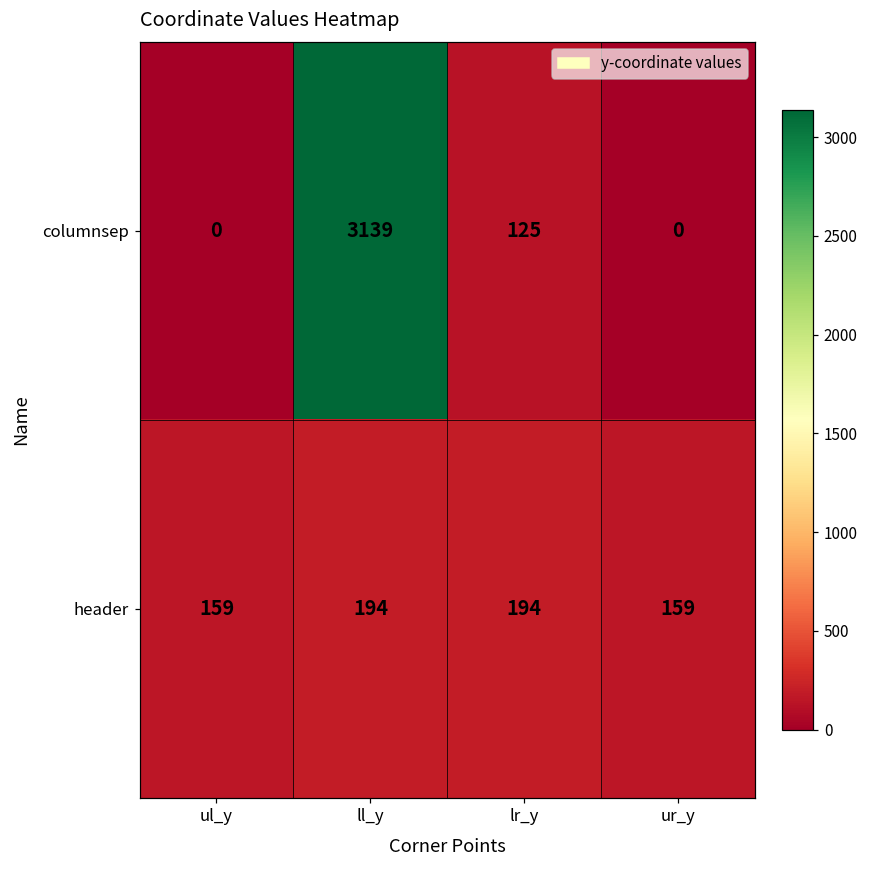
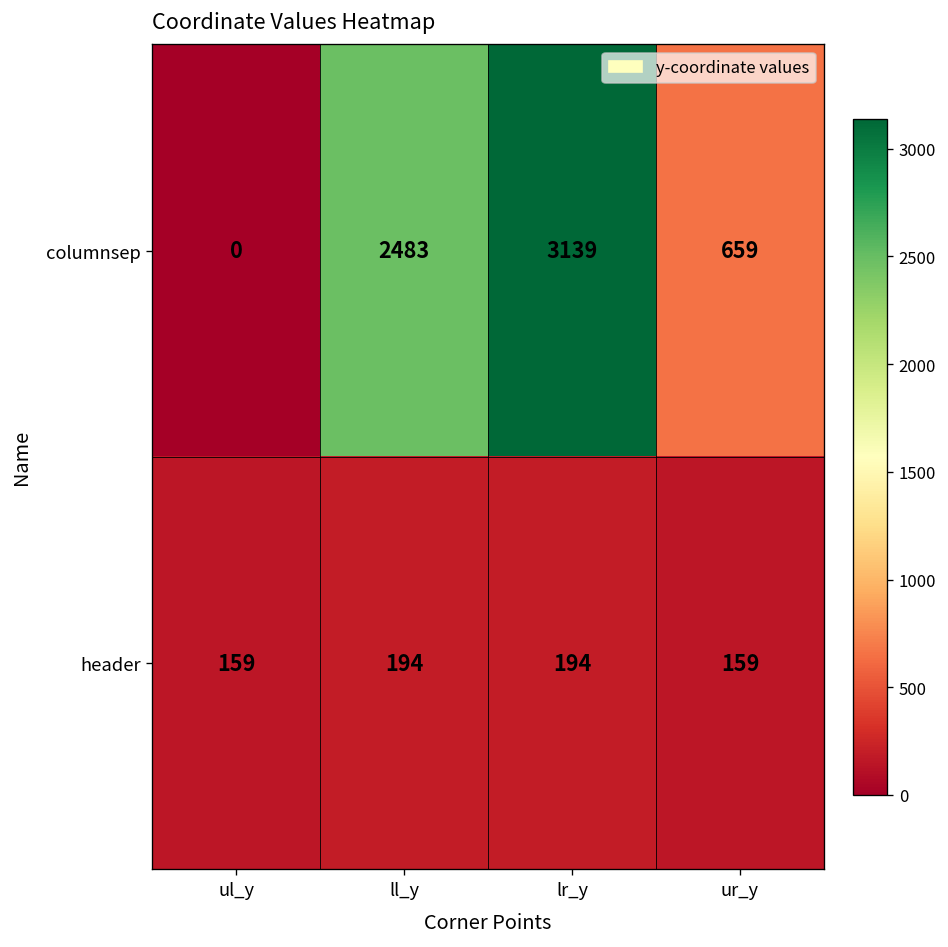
columnsep, ll_y: 3139 -> 2483
columnsep, lr_y: 125 -> 3139
columnsep, ur_y: 0 -> 659
